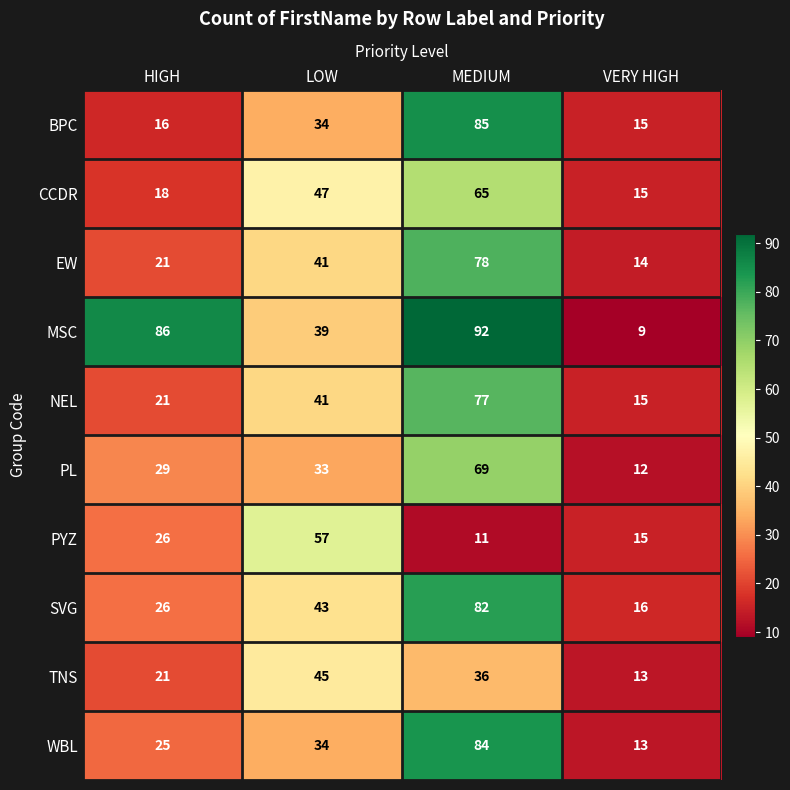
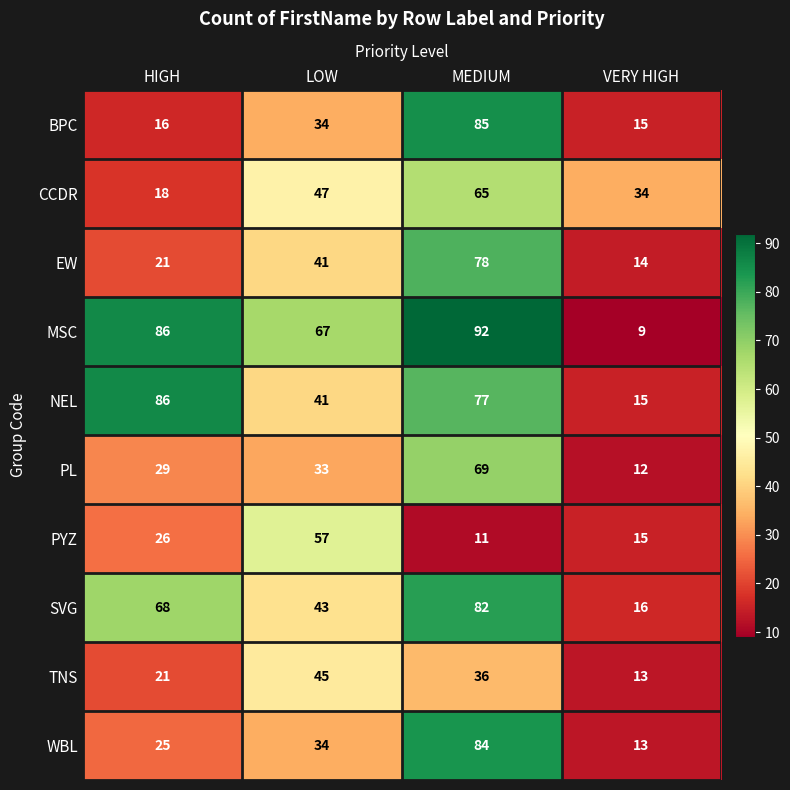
CCDR, VERY HIGH: 15 -> 34
MSC, LOW: 39 -> 67
NEL, HIGH: 21 -> 86
SVG, HIGH: 26 -> 68
